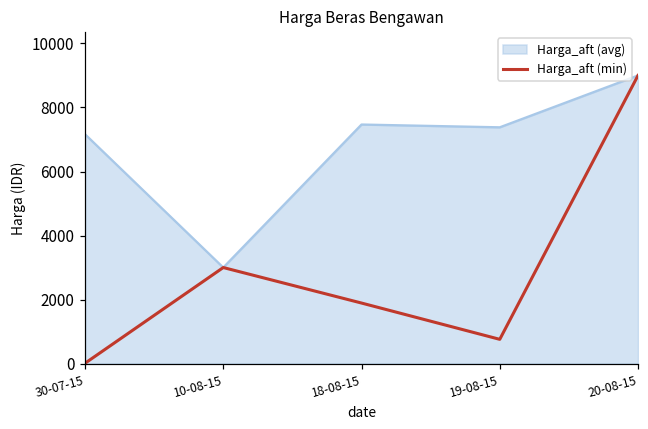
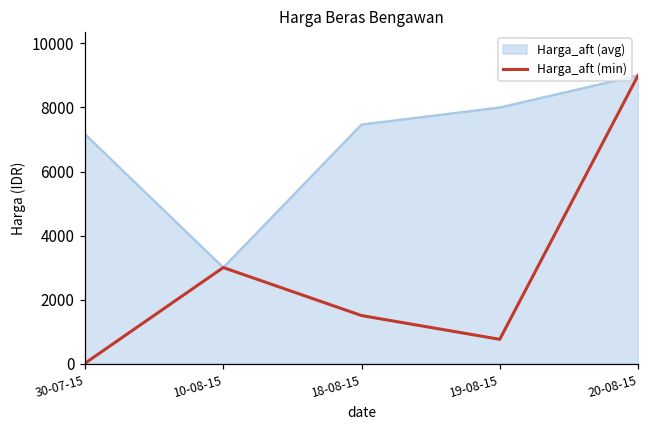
Harga_aft (min), 18-08-15: 1900 -> 1500
Harga_aft (avg), 19-08-15: 7400 -> 8000
